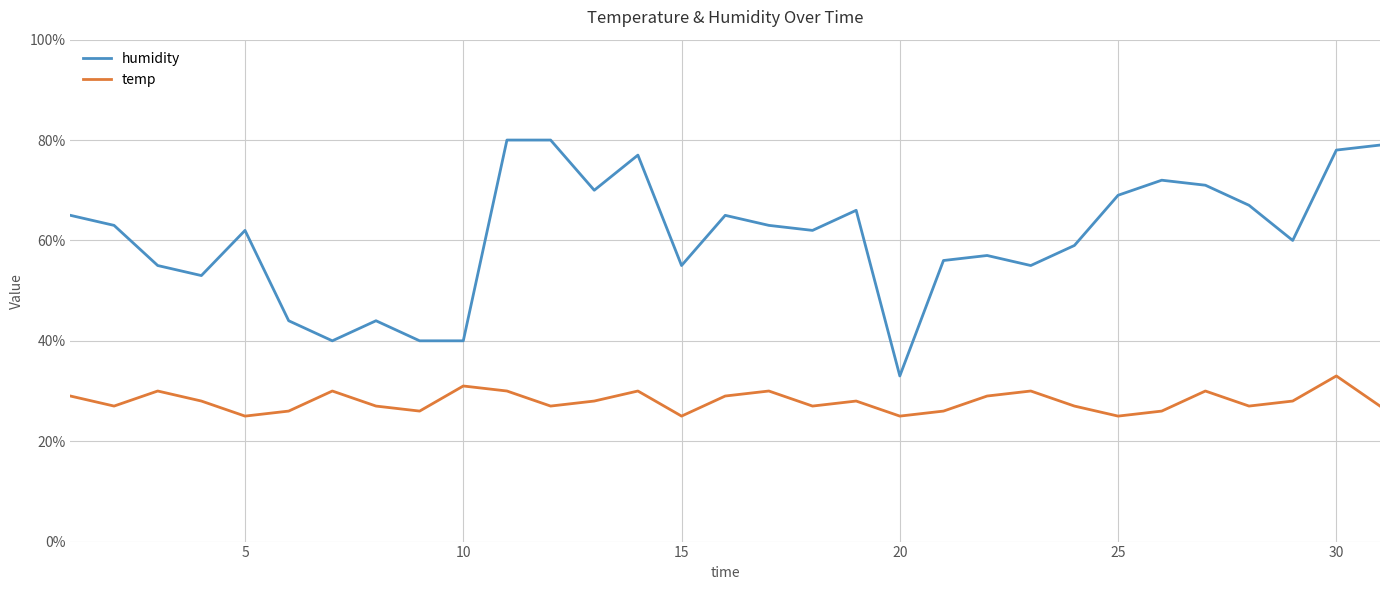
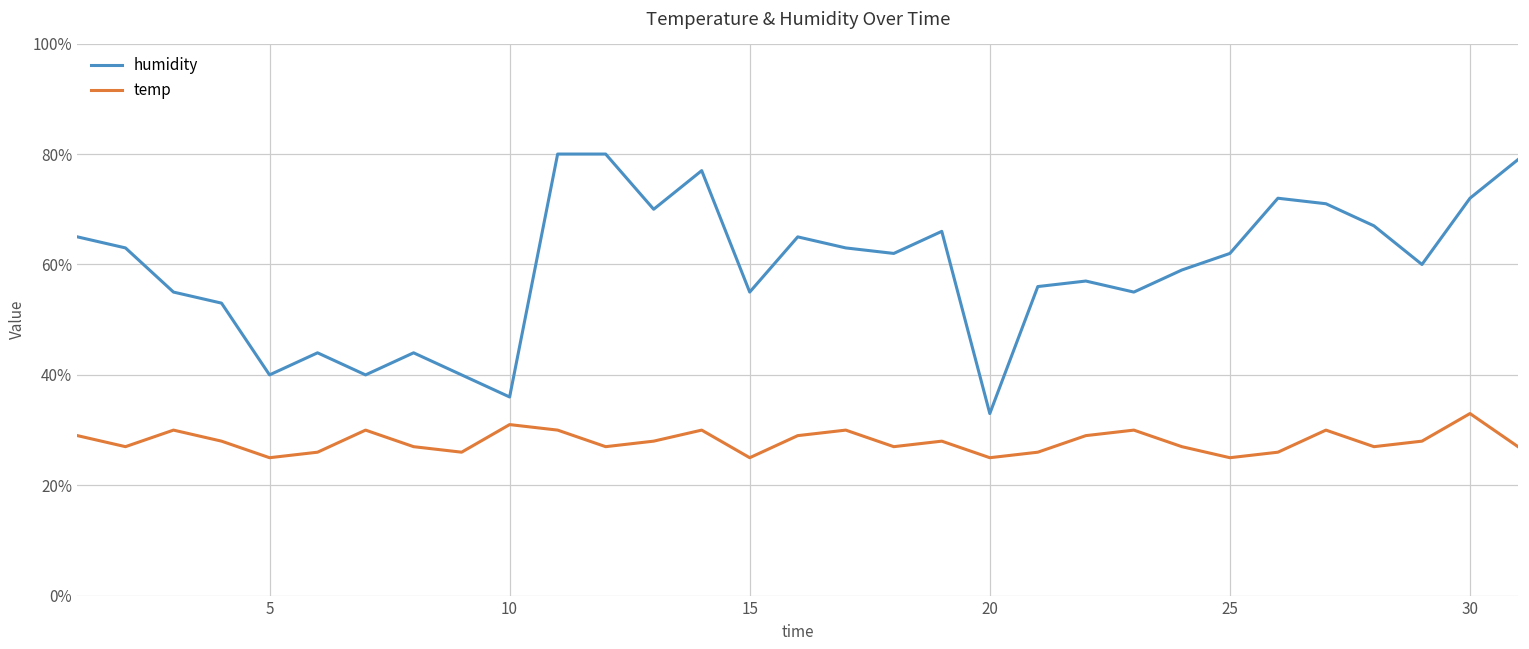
humidity, 5: 62% -> 40%
humidity, 10: 40% -> 36%
humidity, 25: 69% -> 62%
humidity, 30: 78% -> 72%
